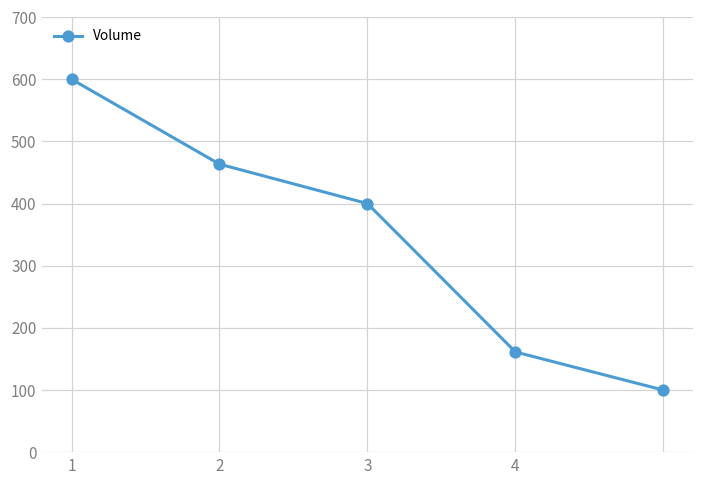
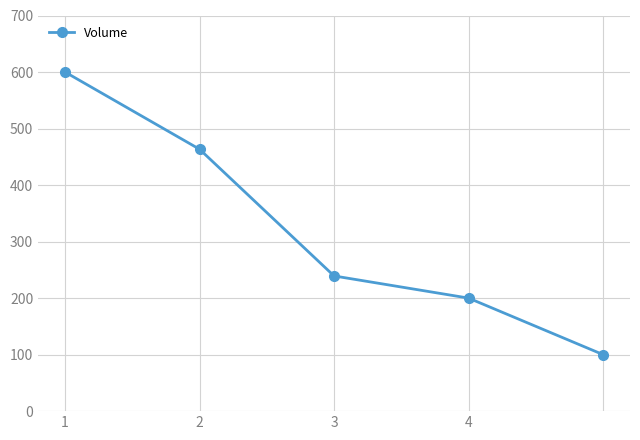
3: 400 -> 240
4: 160 -> 200
